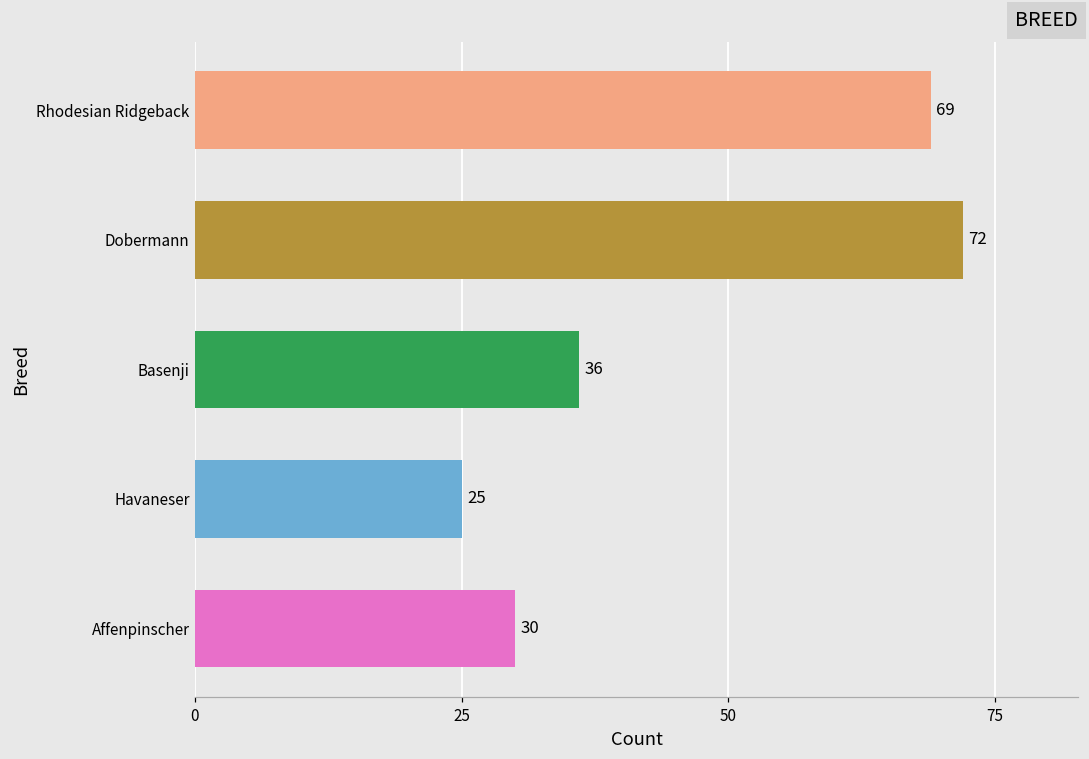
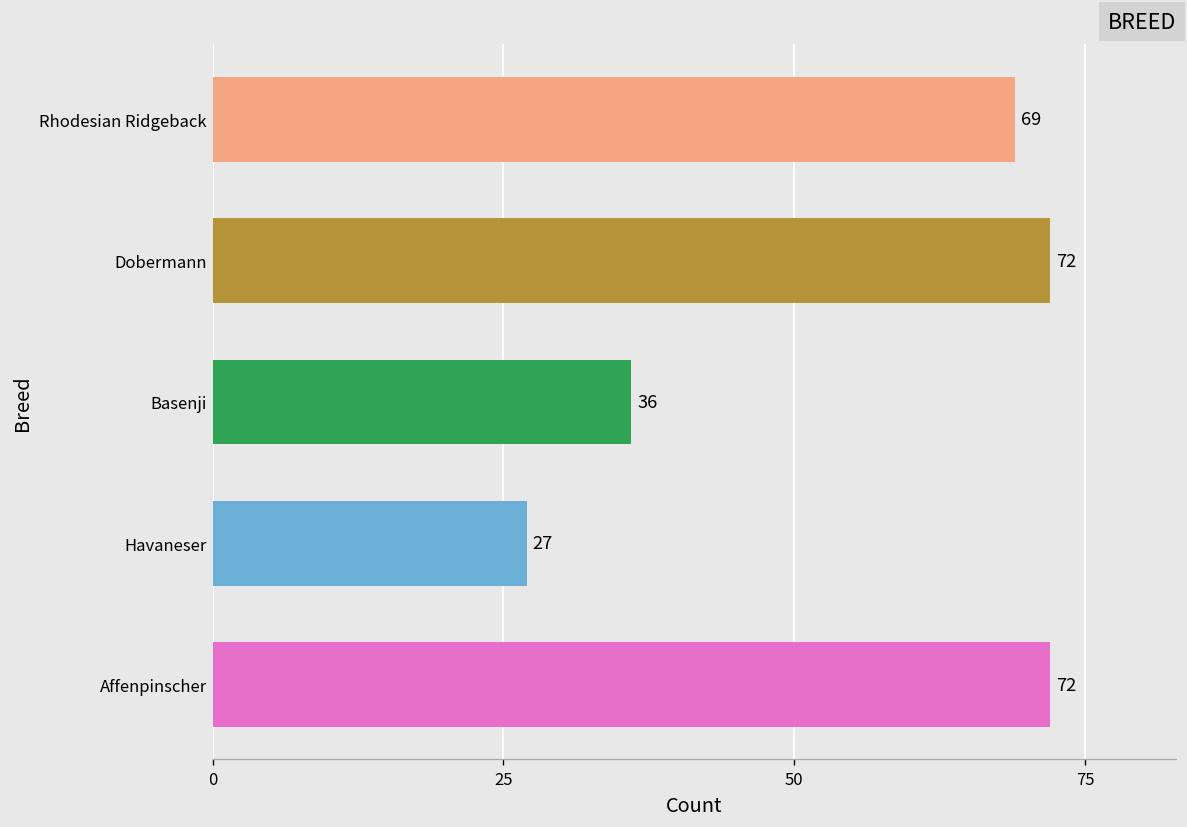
Havaneser: 25 -> 27
Affenpinscher: 30 -> 72
